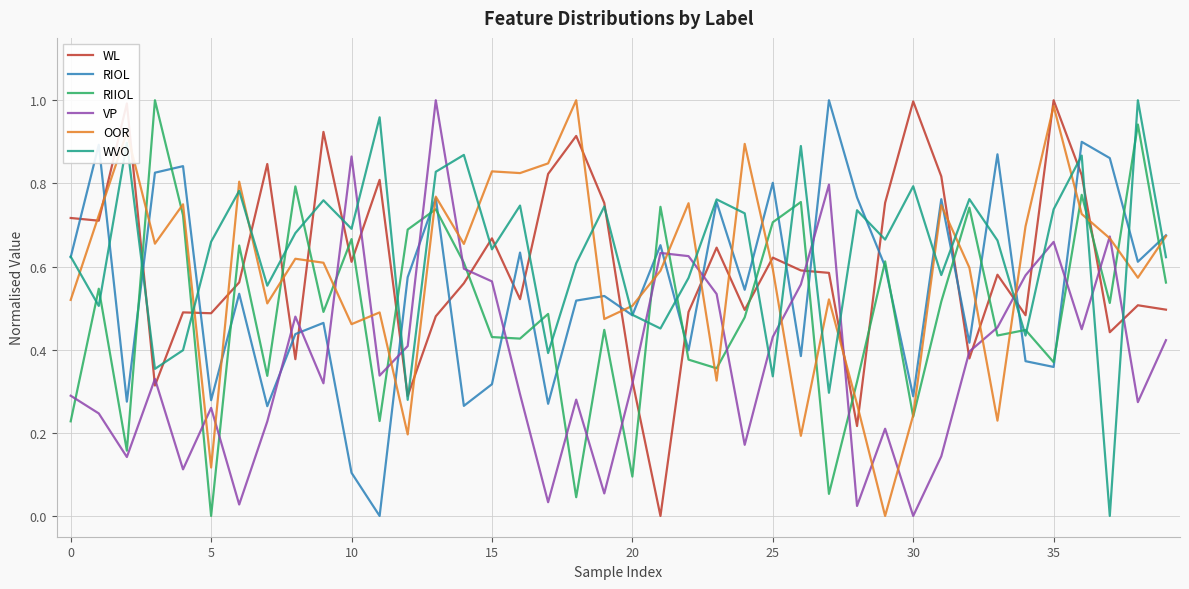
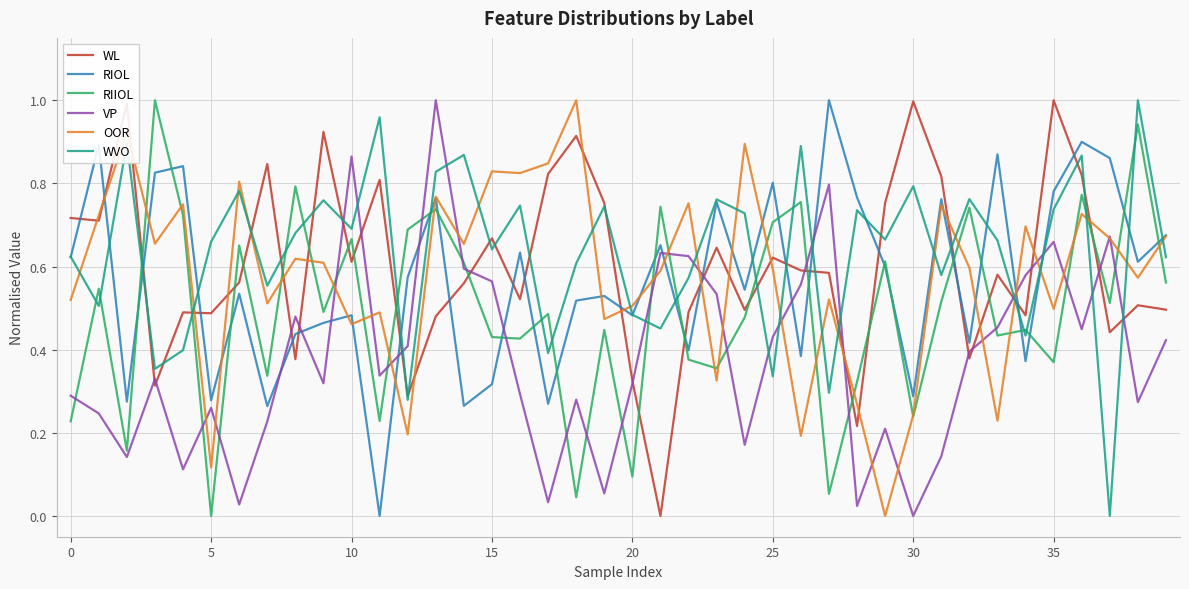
RIOL, 10: 0.10 -> 0.48
RIOL, 35: 0.36 -> 0.78
OOR, 35: 0.99 -> 0.50
